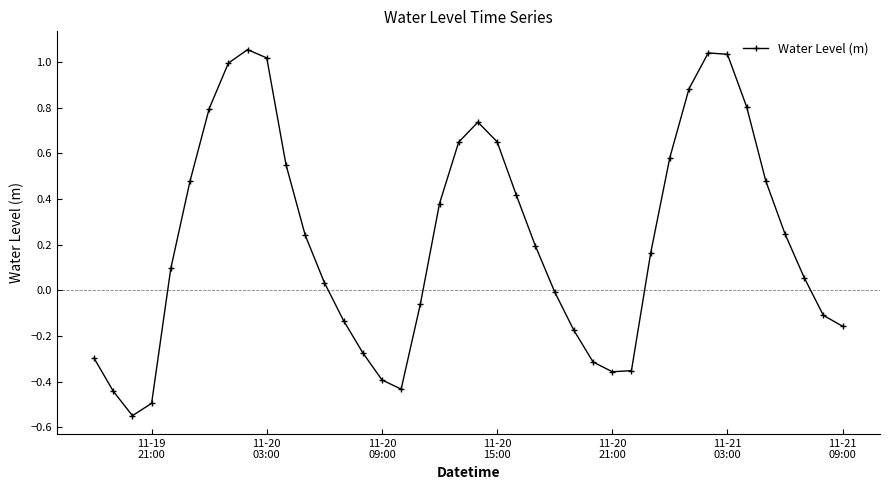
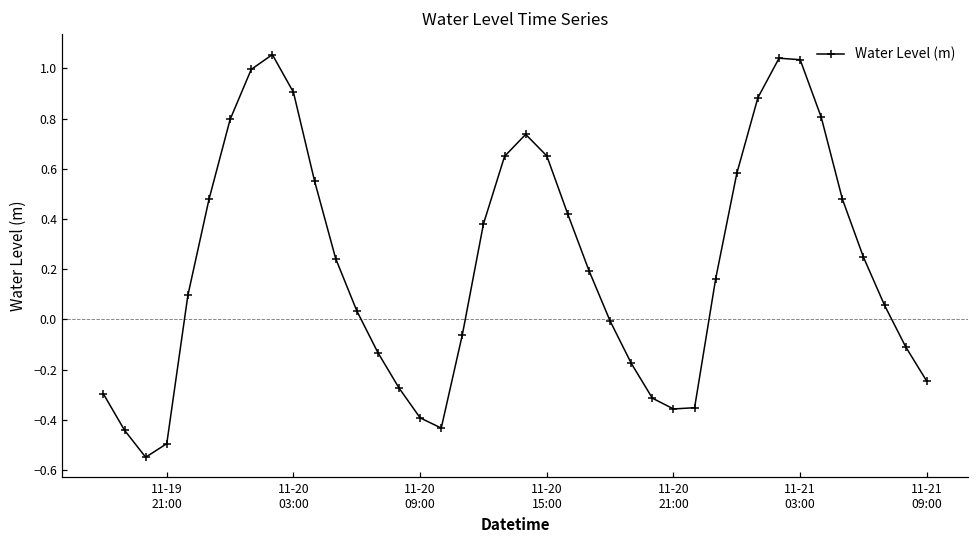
11-20 03:00: 1.02 -> 0.90
11-21 09:00: -0.16 -> -0.25
